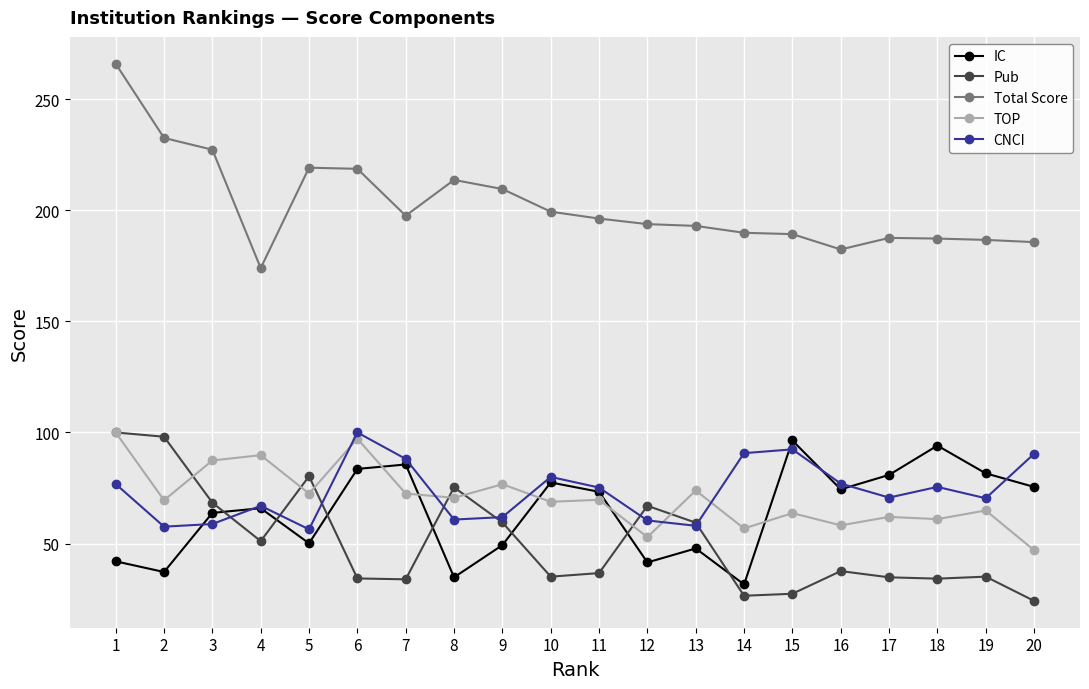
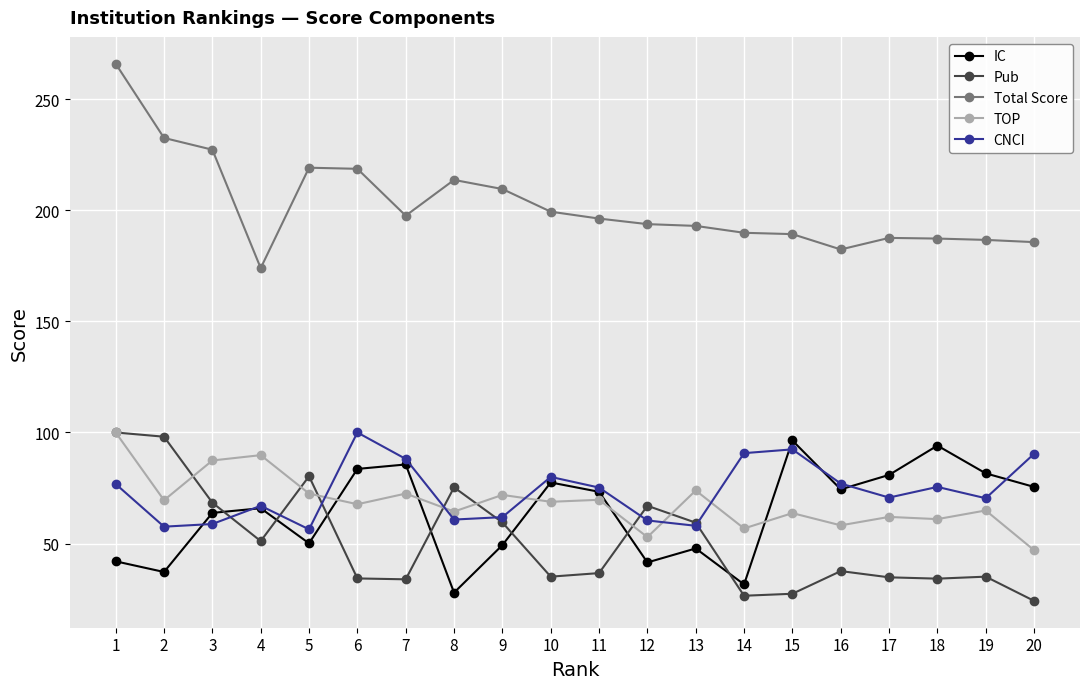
TOP, 6: 97 -> 68
IC, 8: 35 -> 28
TOP, 8: 71 -> 64
TOP, 9: 77 -> 72
